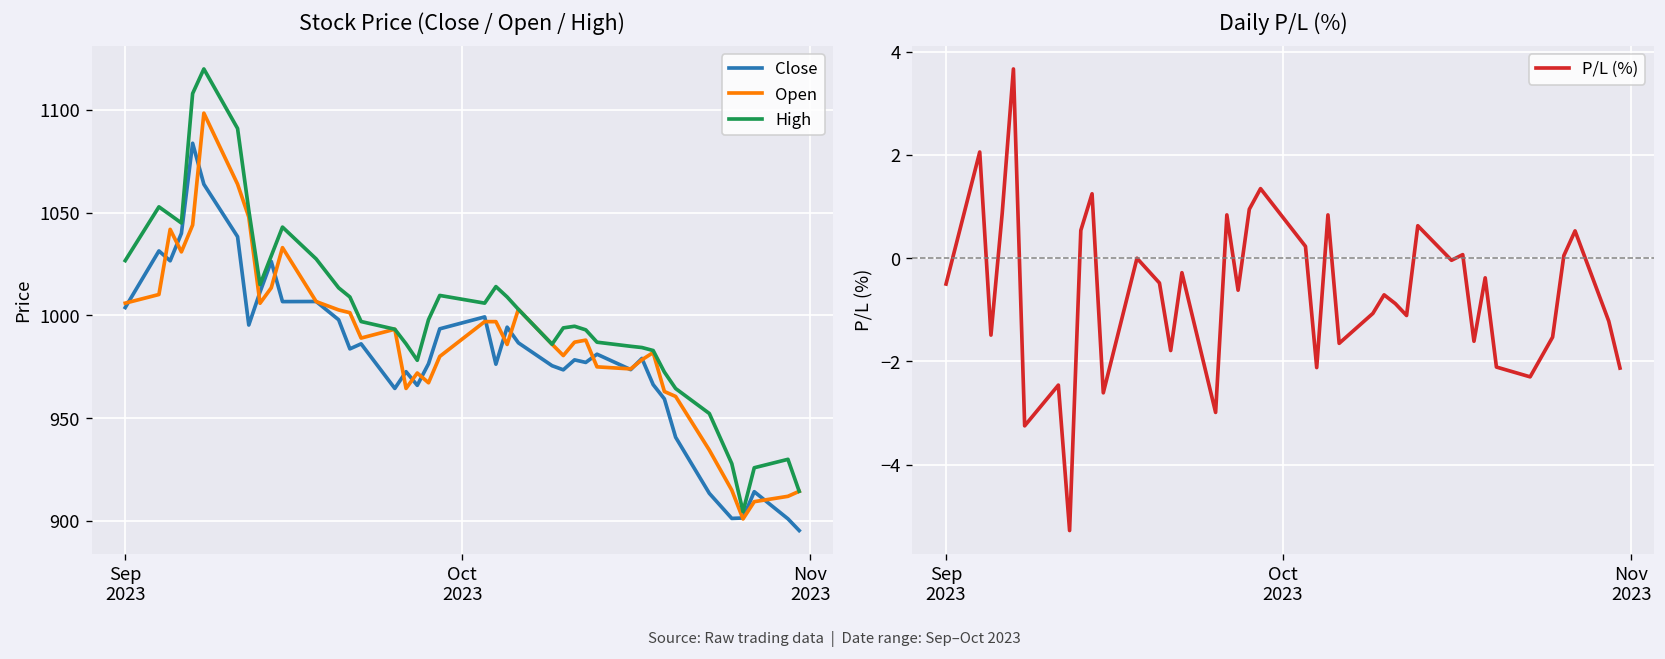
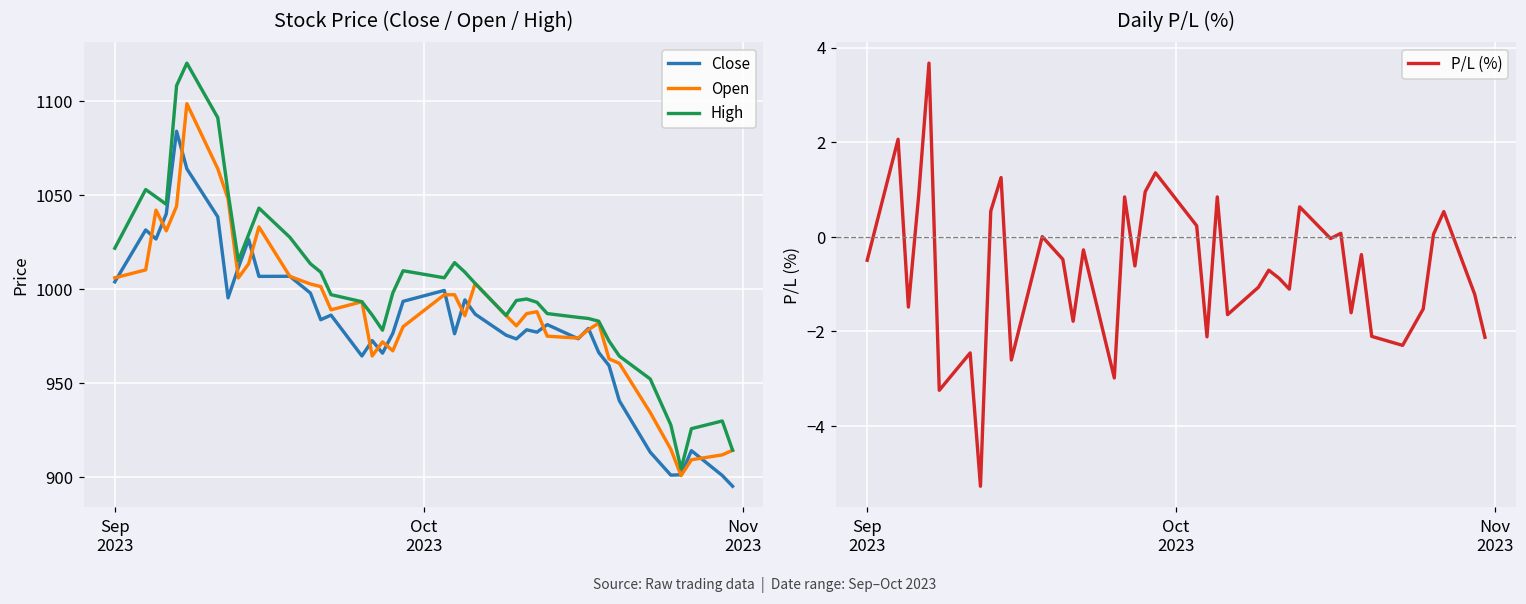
Stock Price (Close / Open / High), High, Sep 2023: 1027 -> 1022
